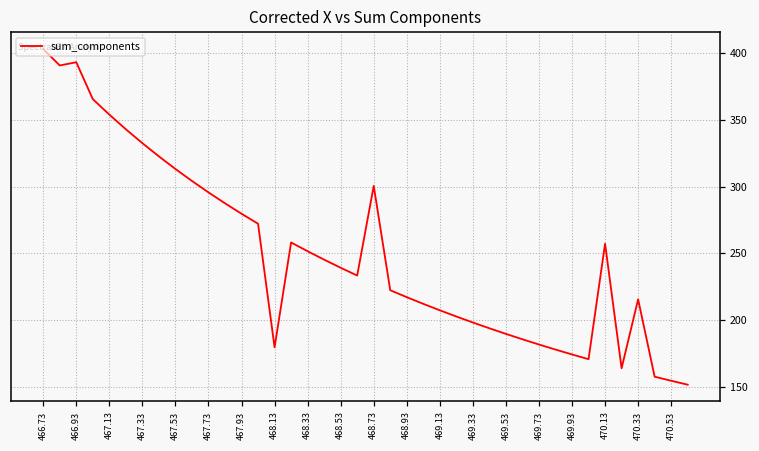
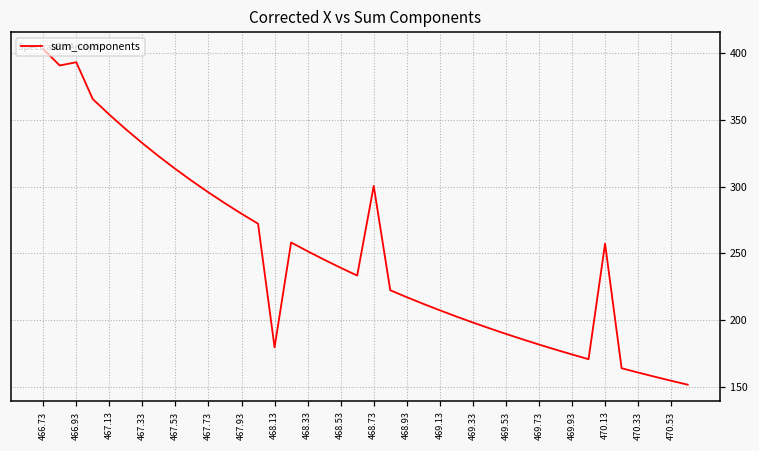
470.33: 216 -> 161
